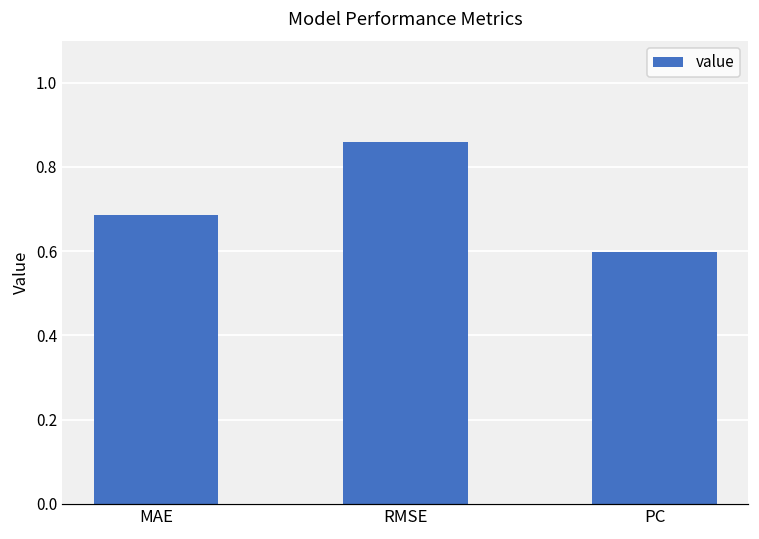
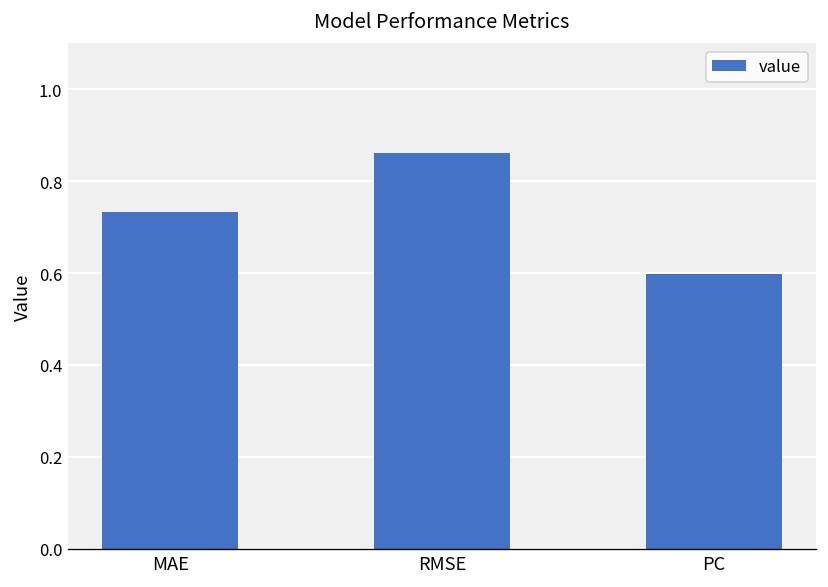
MAE: 0.69 -> 0.73
